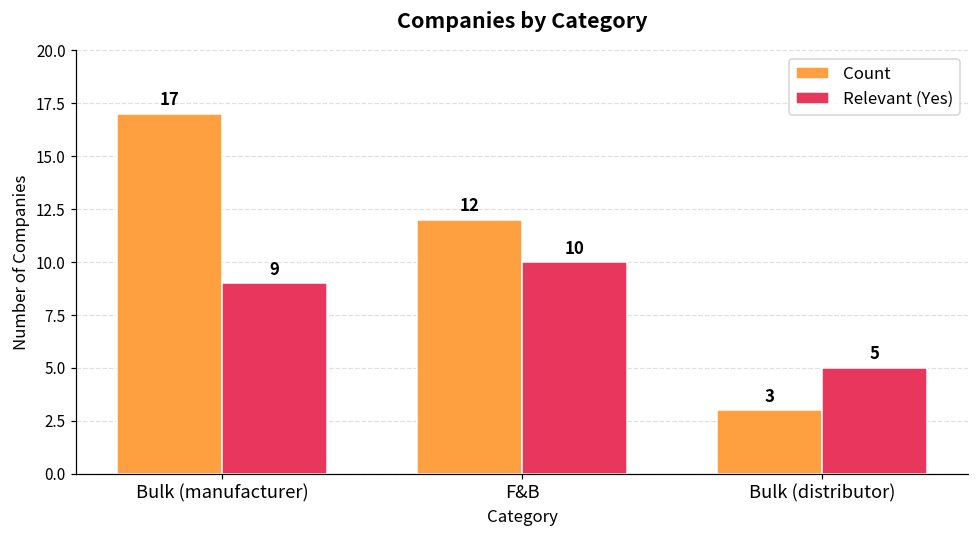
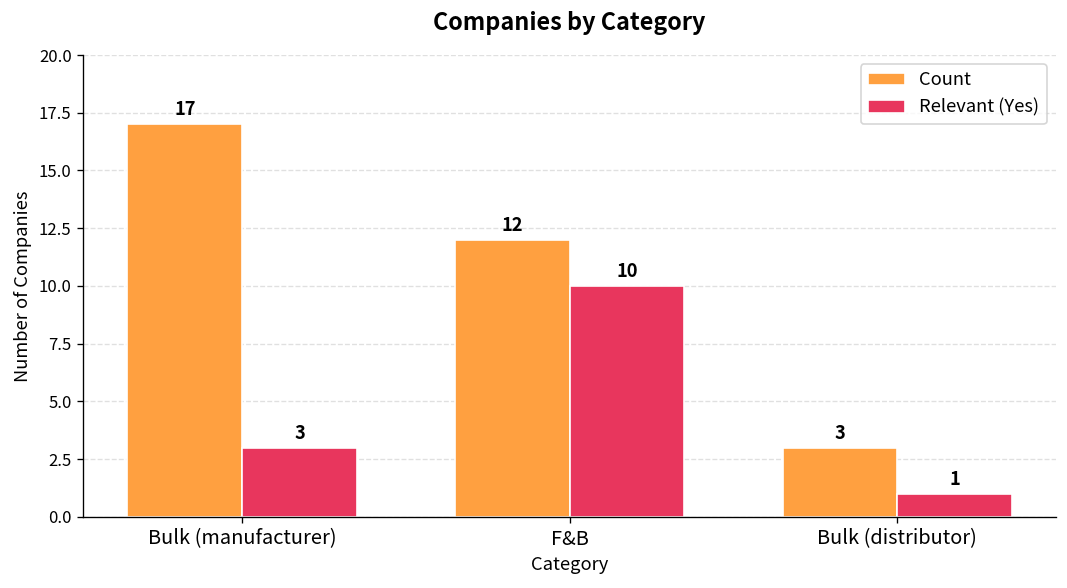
Relevant (Yes), Bulk (manufacturer): 9 -> 3
Relevant (Yes), Bulk (distributor): 5 -> 1
